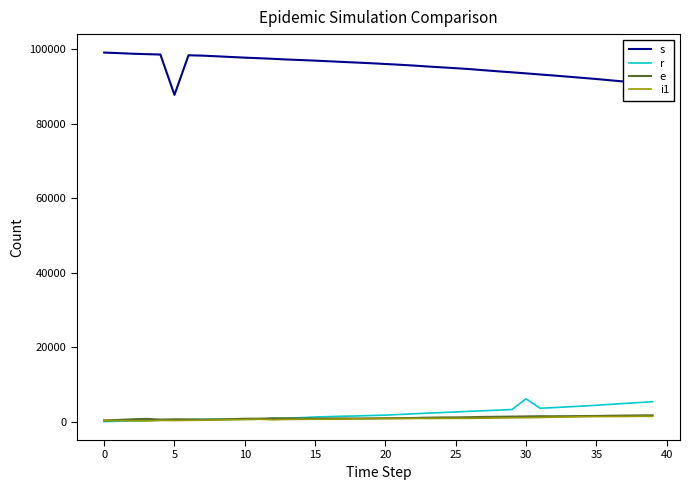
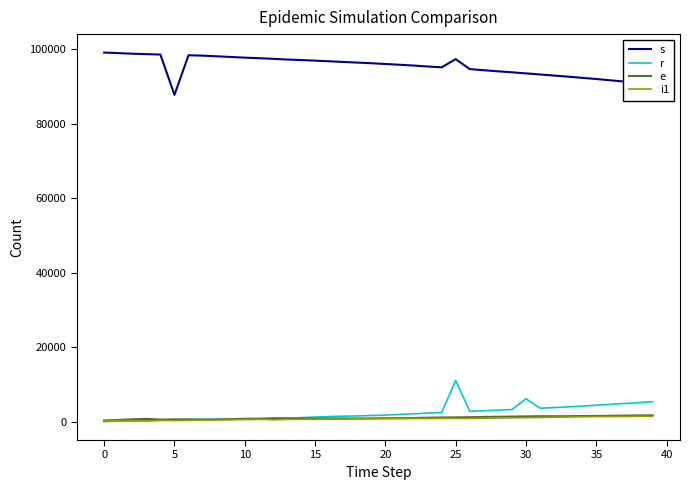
s, 25: 95000 -> 97000
r, 25: 3000 -> 11000
